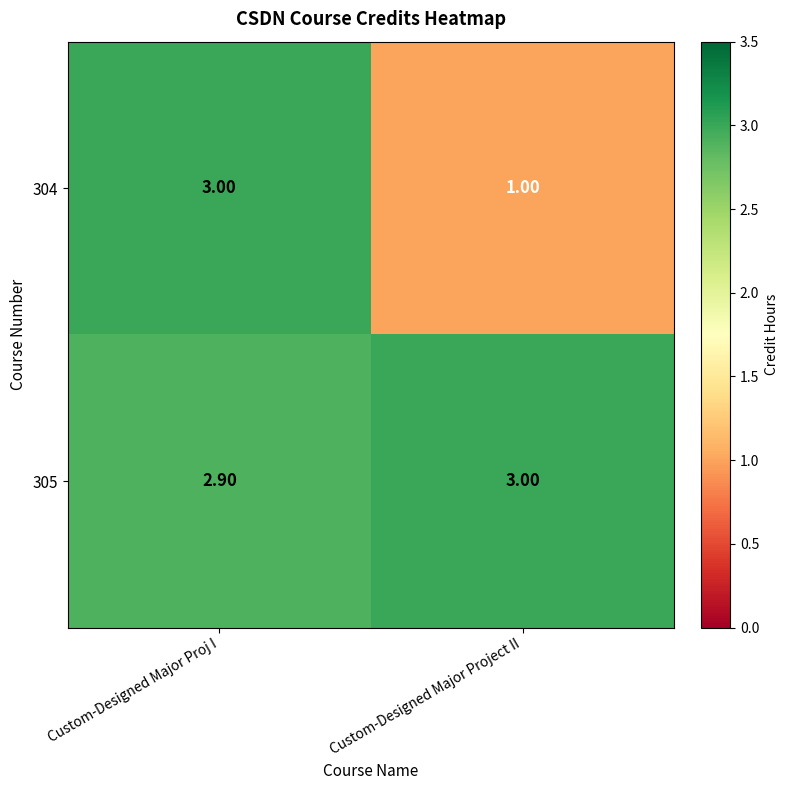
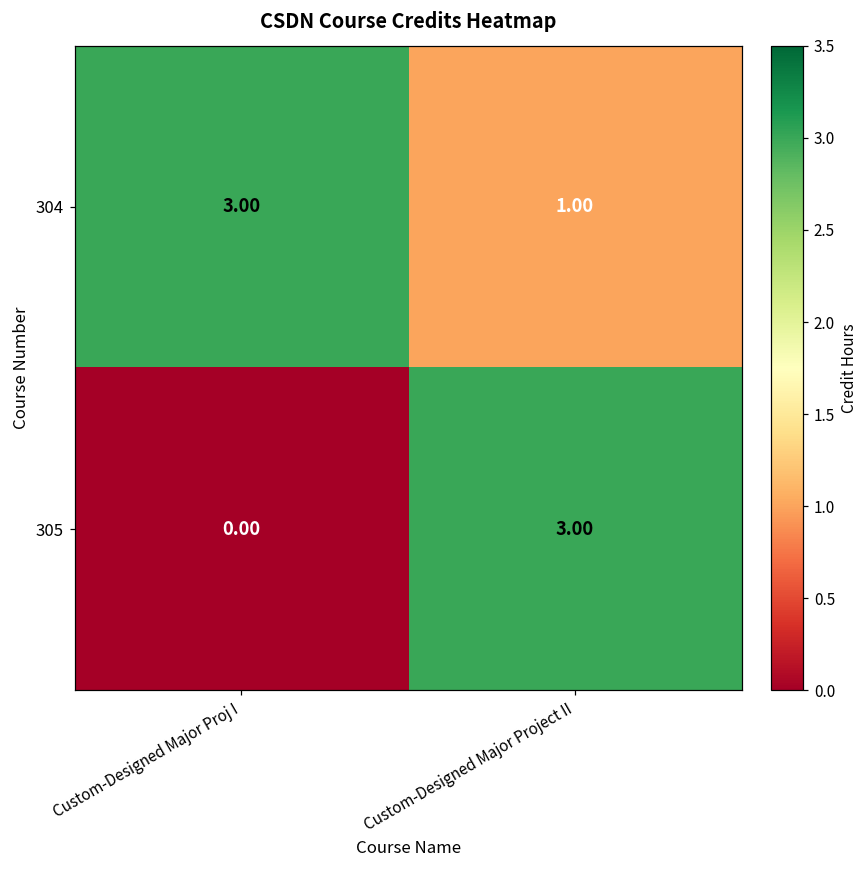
305, Custom-Designed Major Proj I: 2.90 -> 0.00
